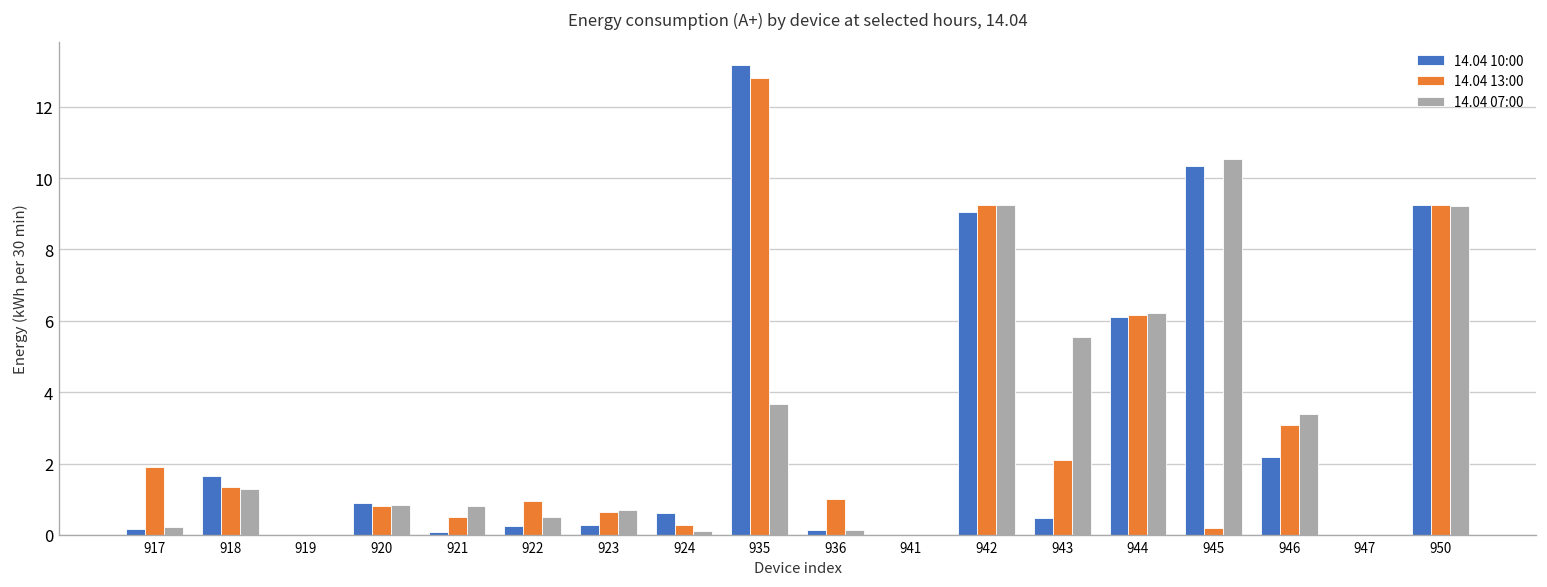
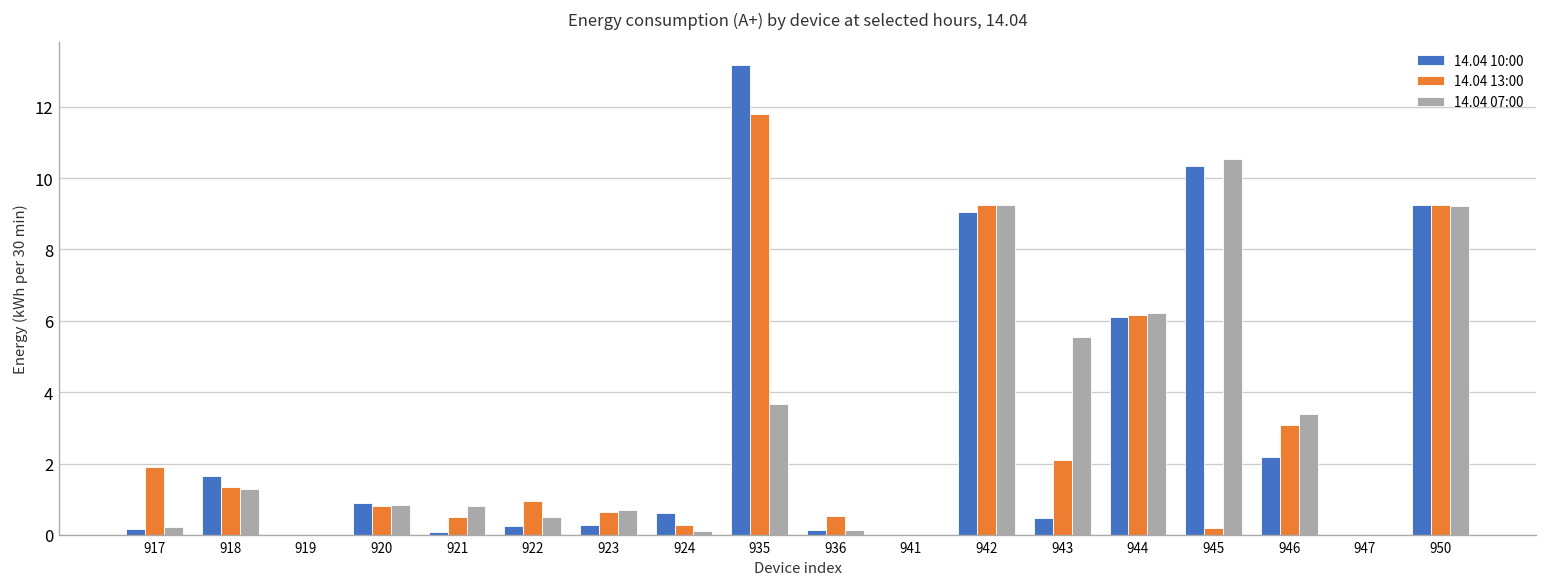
14.04 13:00, 935: 12.8 -> 11.8
14.04 13:00, 936: 1.0 -> 0.5
